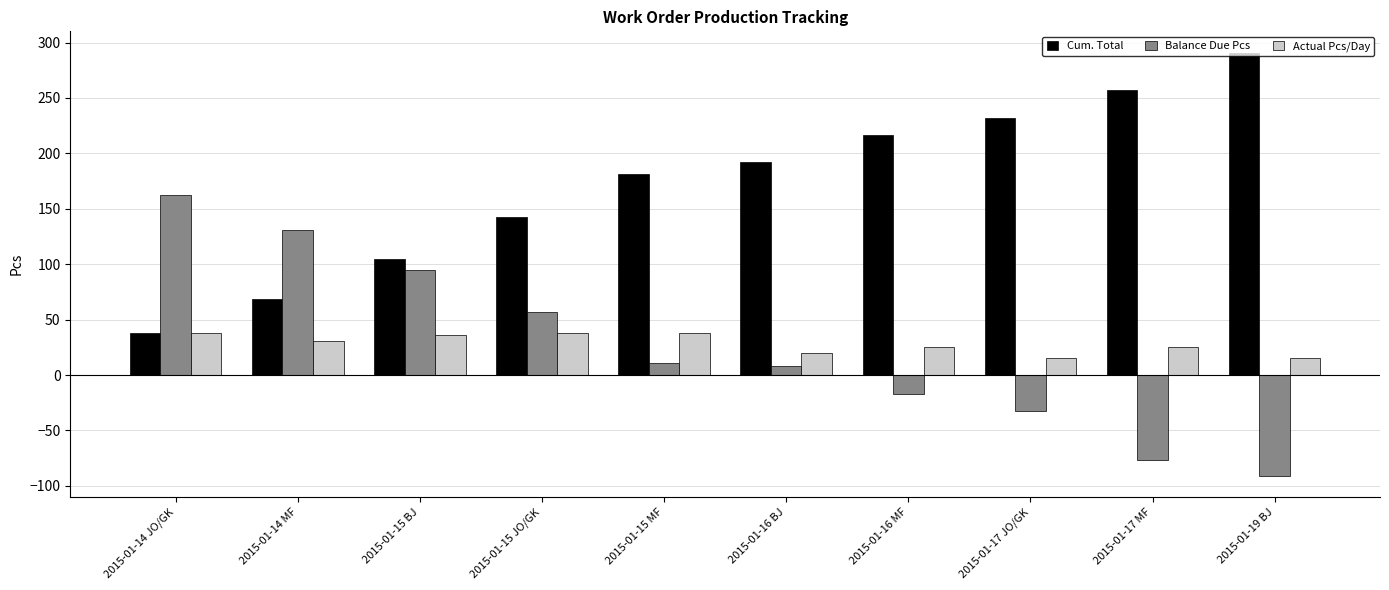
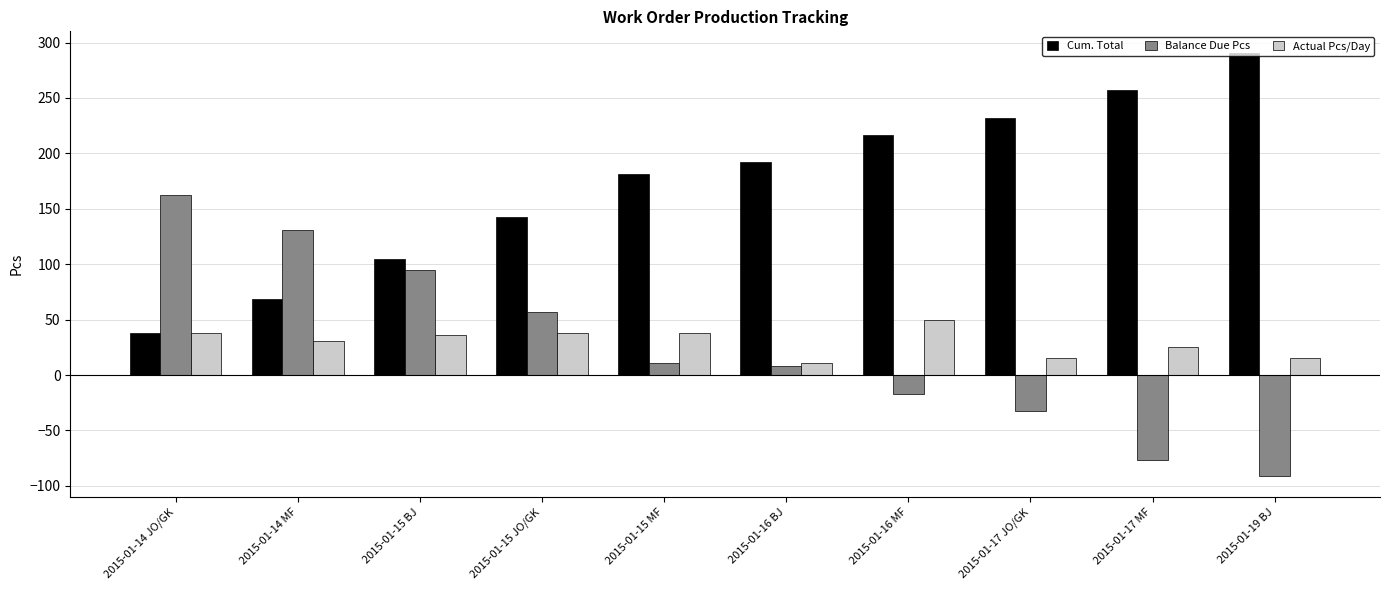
Actual Pcs/Day, 2015-01-16 BJ: 20 -> 11
Actual Pcs/Day, 2015-01-16 MF: 25 -> 50
